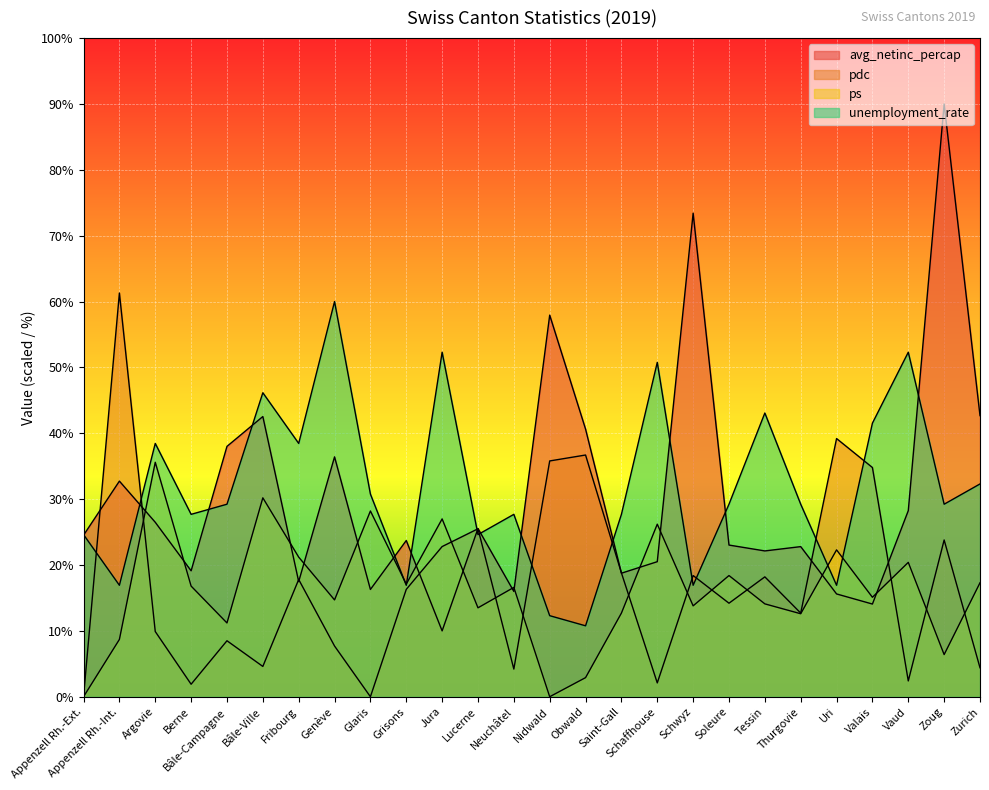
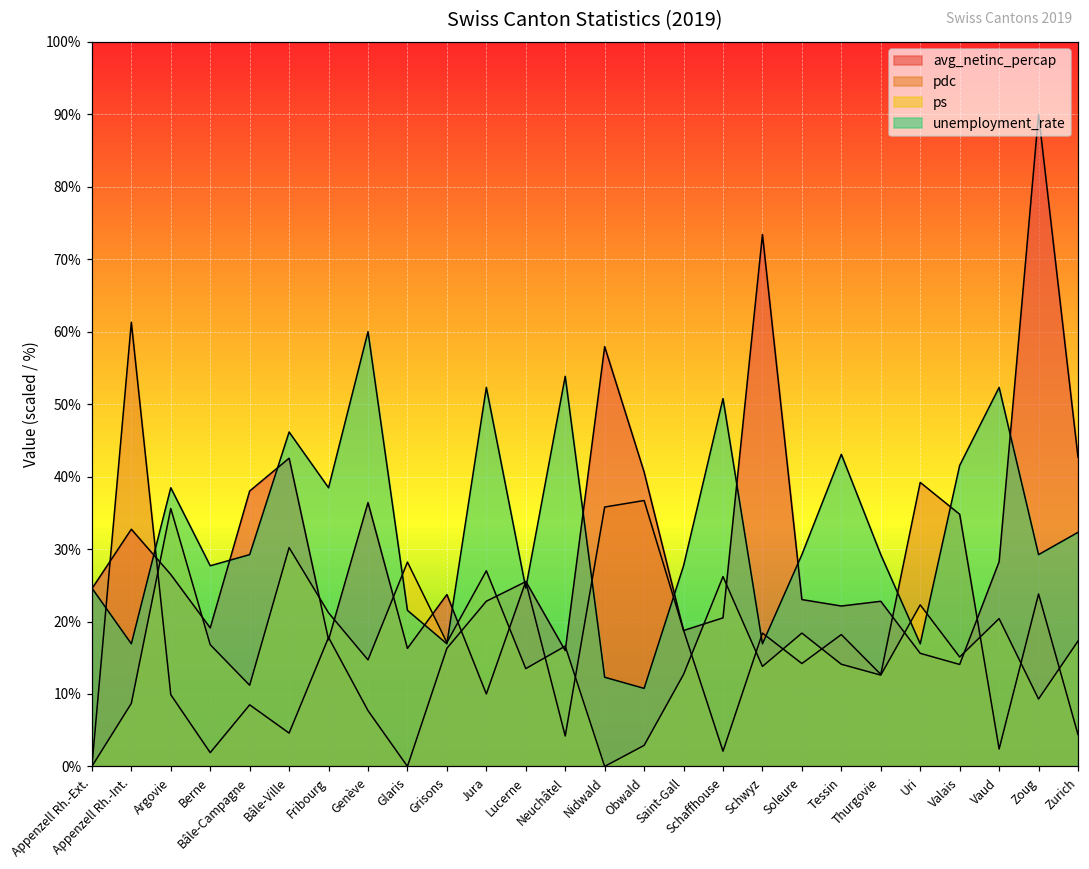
unemployment_rate, Glaris: 31% -> 22%
unemployment_rate, Neuchâtel: 28% -> 54%
ps, Zoug: 6% -> 9%
